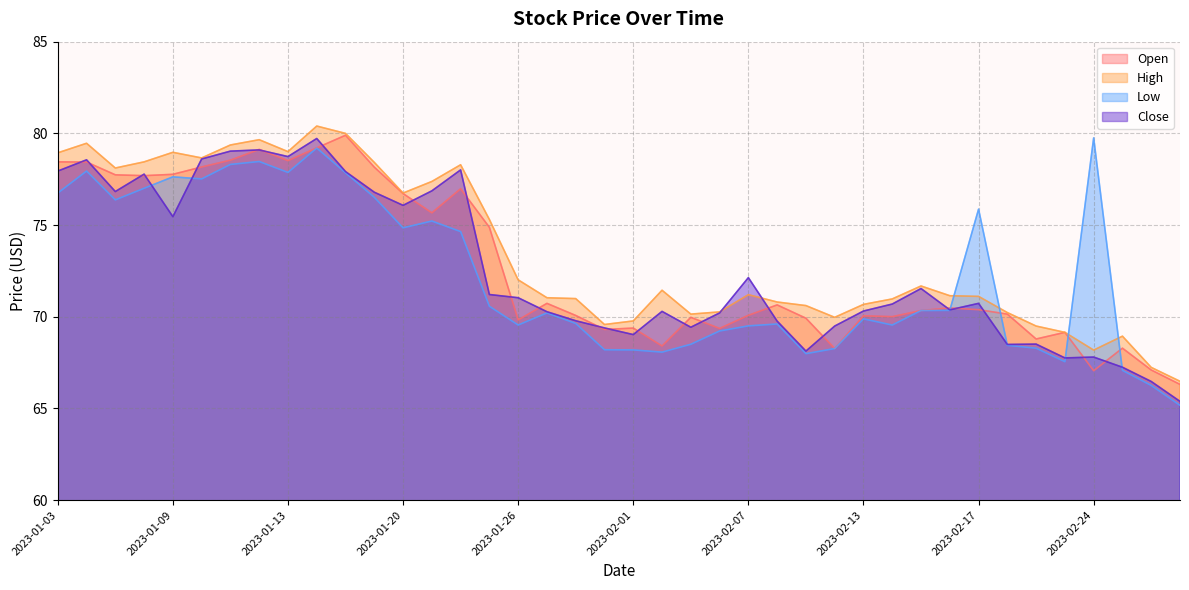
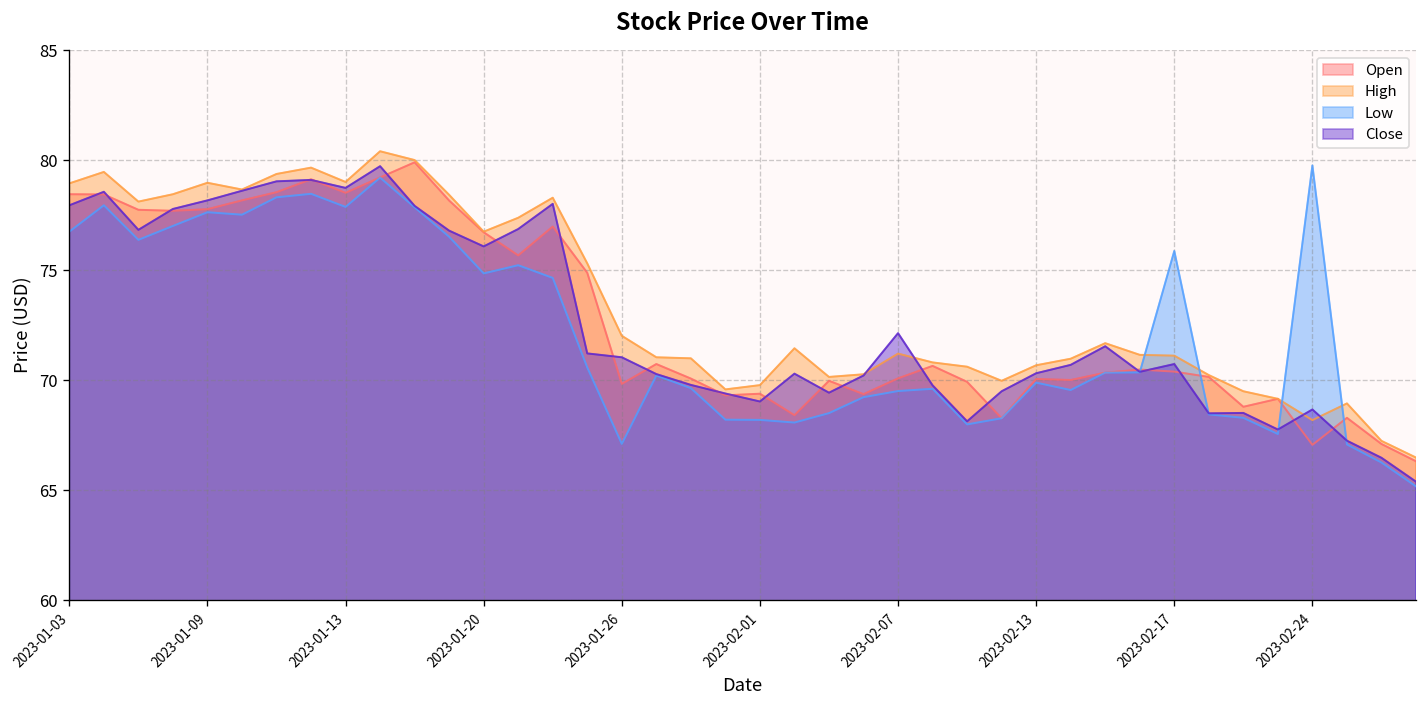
Close, 2023-01-09: 75.5 -> 78.2
Low, 2023-01-26: 69.5 -> 67.1
Close, 2023-02-24: 67.8 -> 68.7
